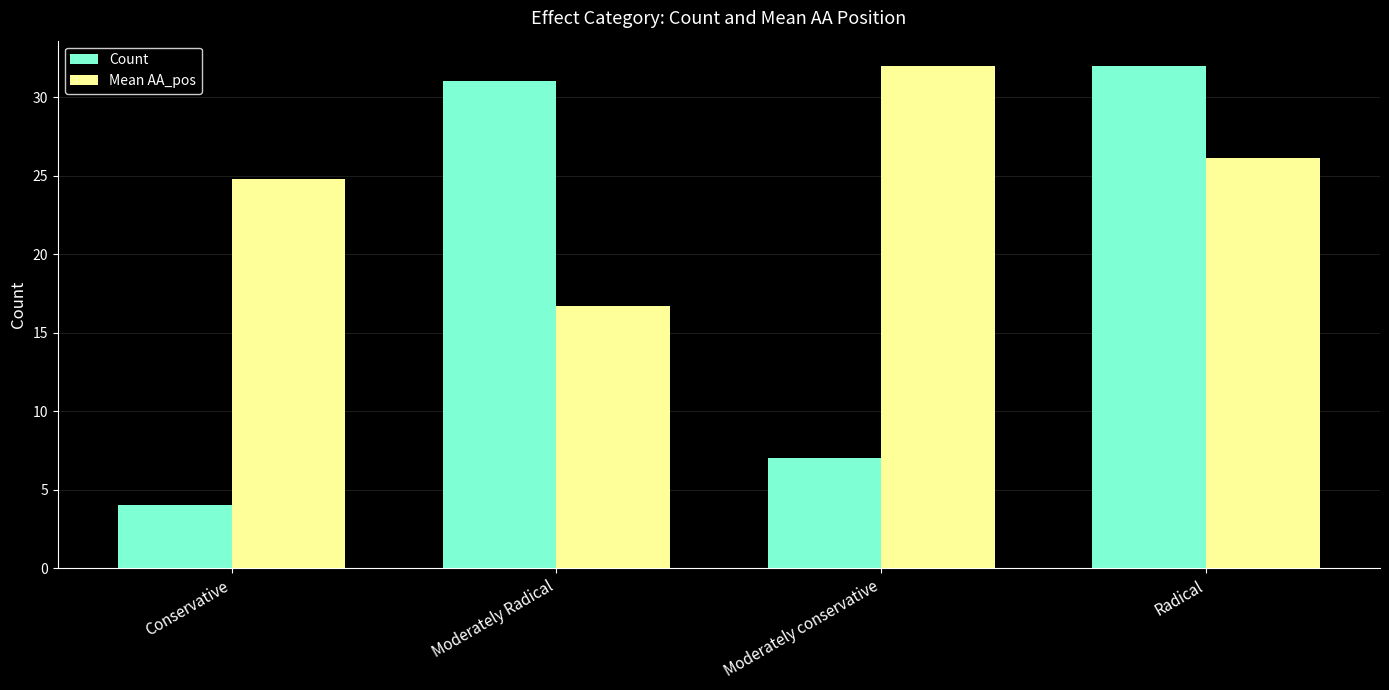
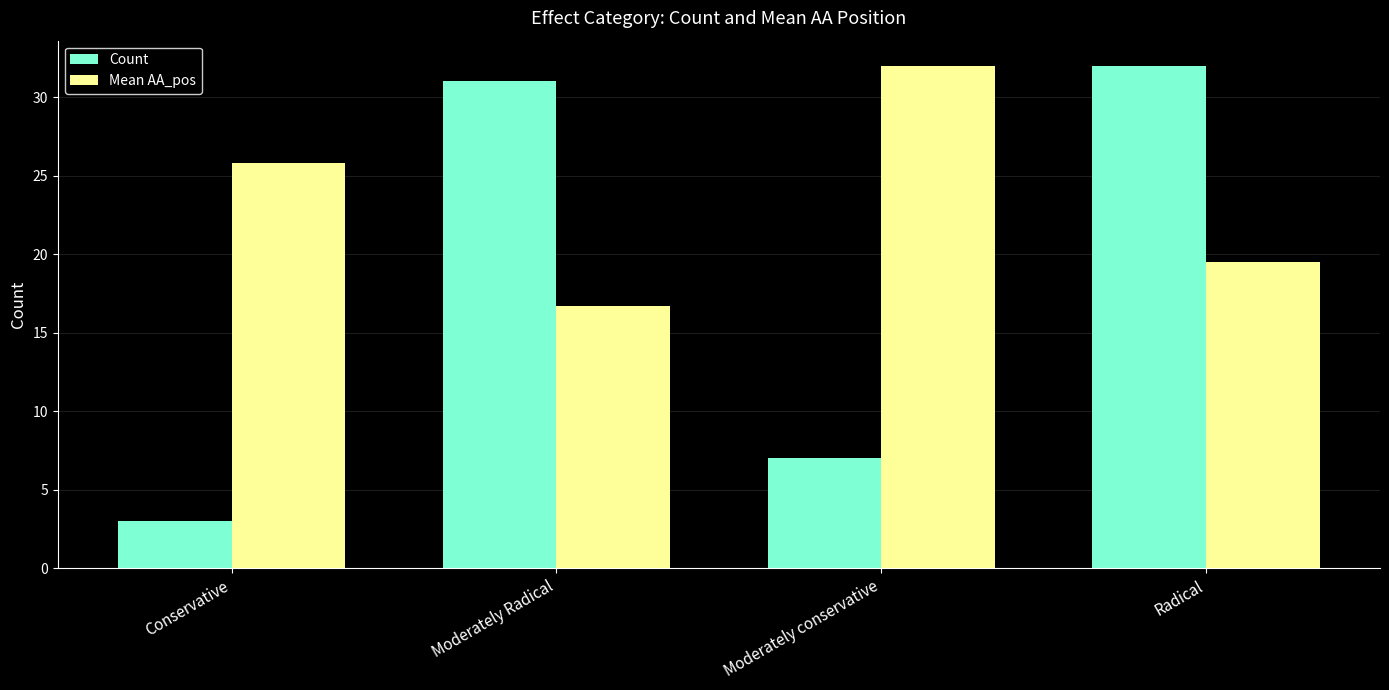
Count, Conservative: 4 -> 3
Mean AA_pos, Conservative: 24.8 -> 25.8
Mean AA_pos, Radical: 26.1 -> 19.5
